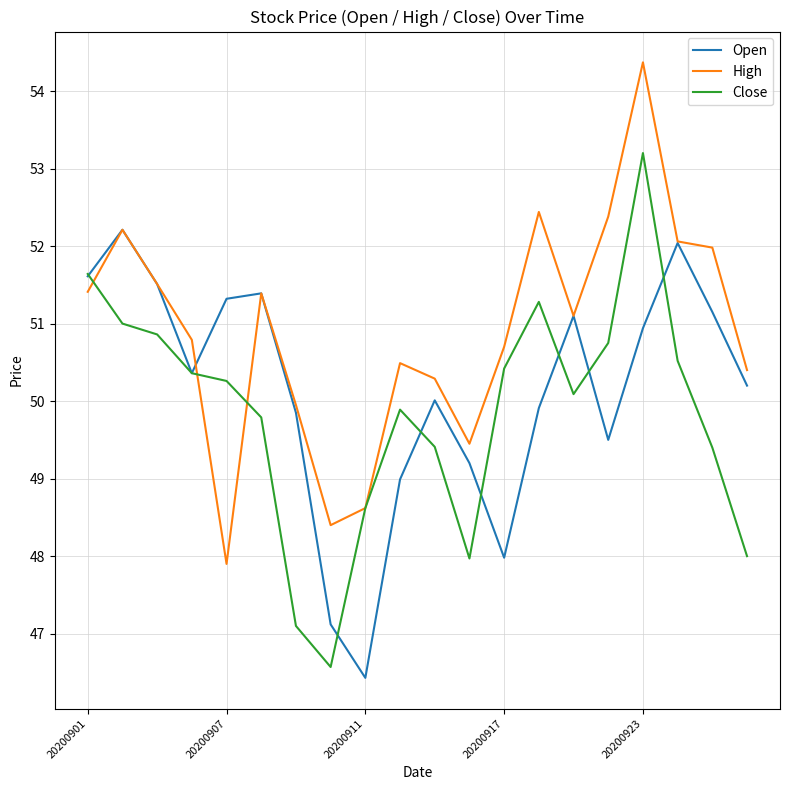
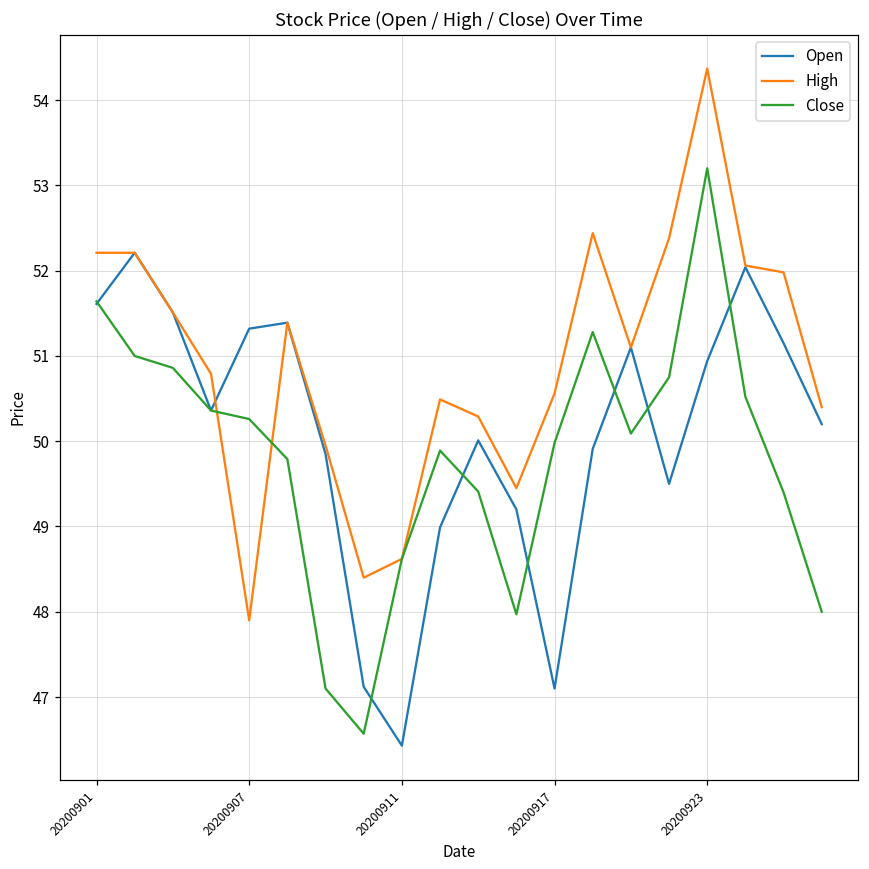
High, 20200901: 51.4 -> 52.2
Open, 20200917: 48.0 -> 47.1
High, 20200917: 50.7 -> 50.6
Close, 20200917: 50.4 -> 50.0
